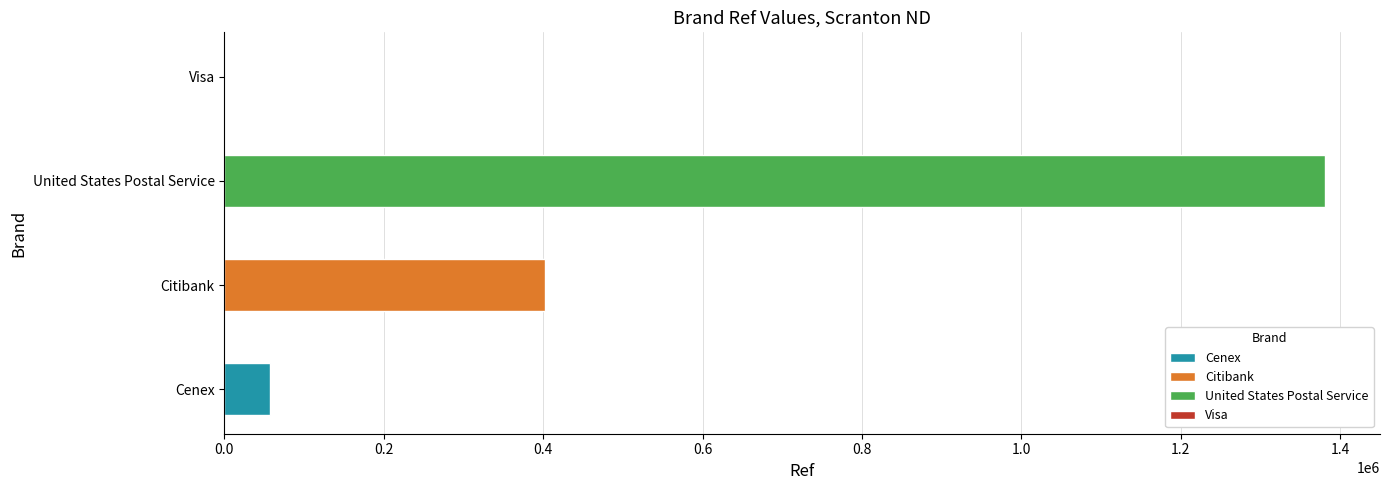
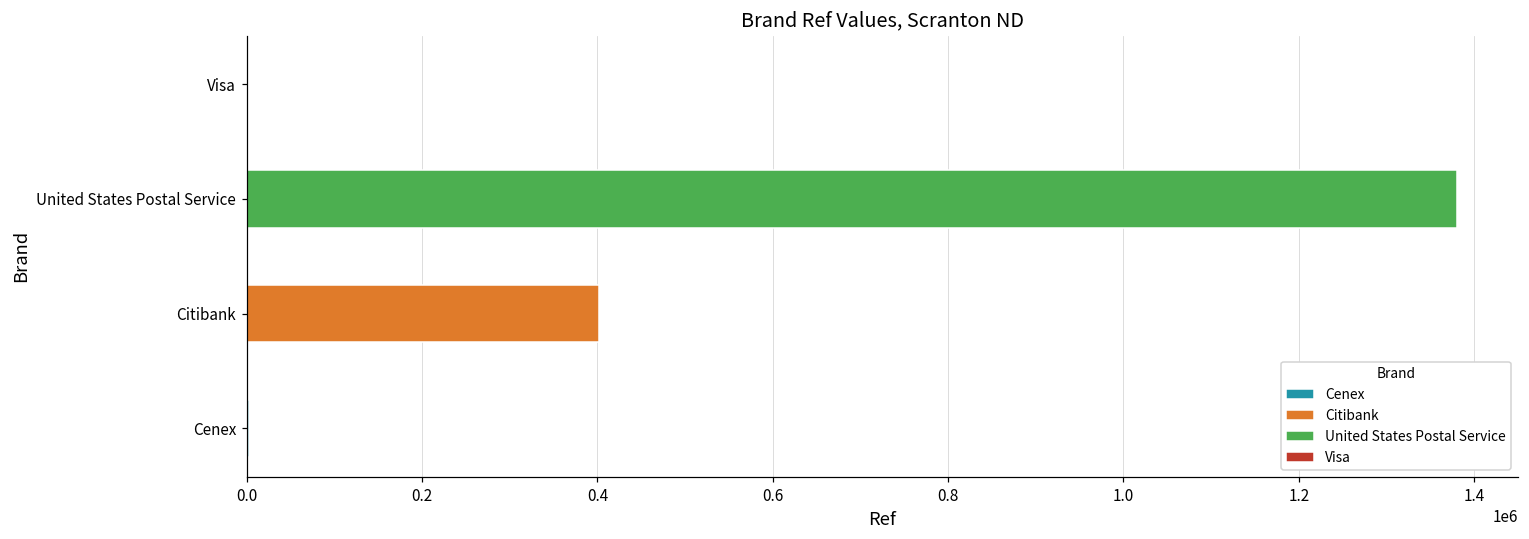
Cenex: 60000 -> 0
